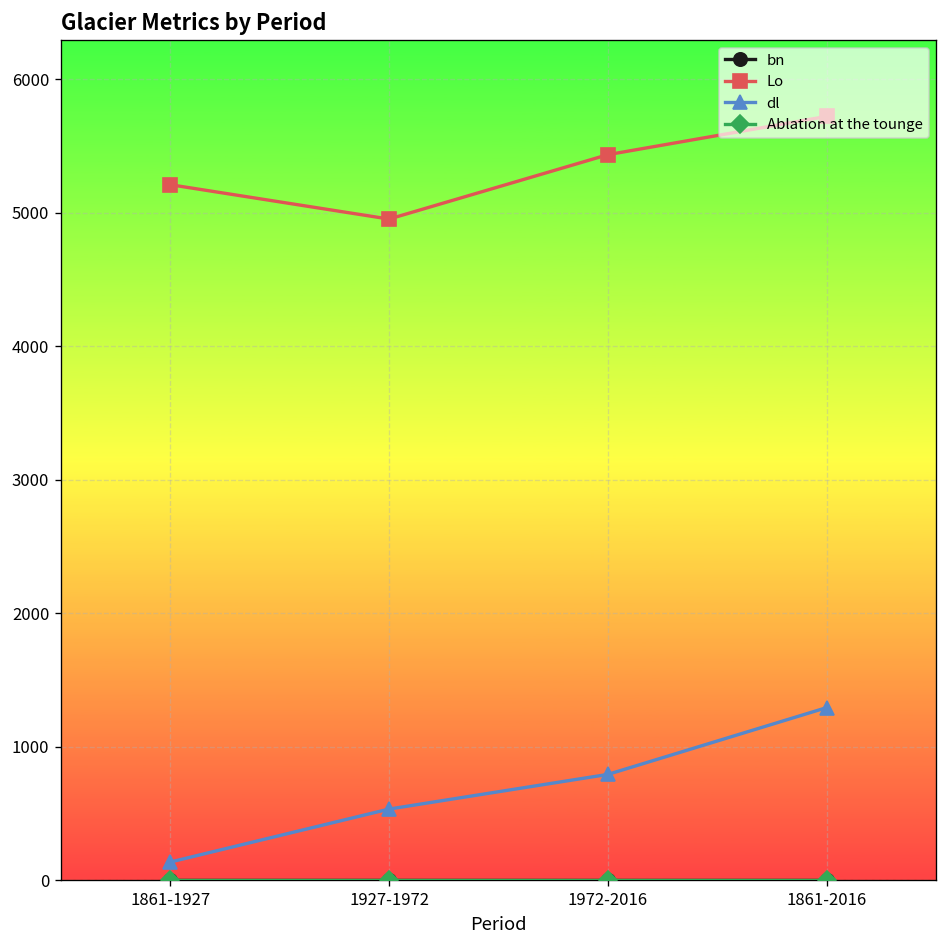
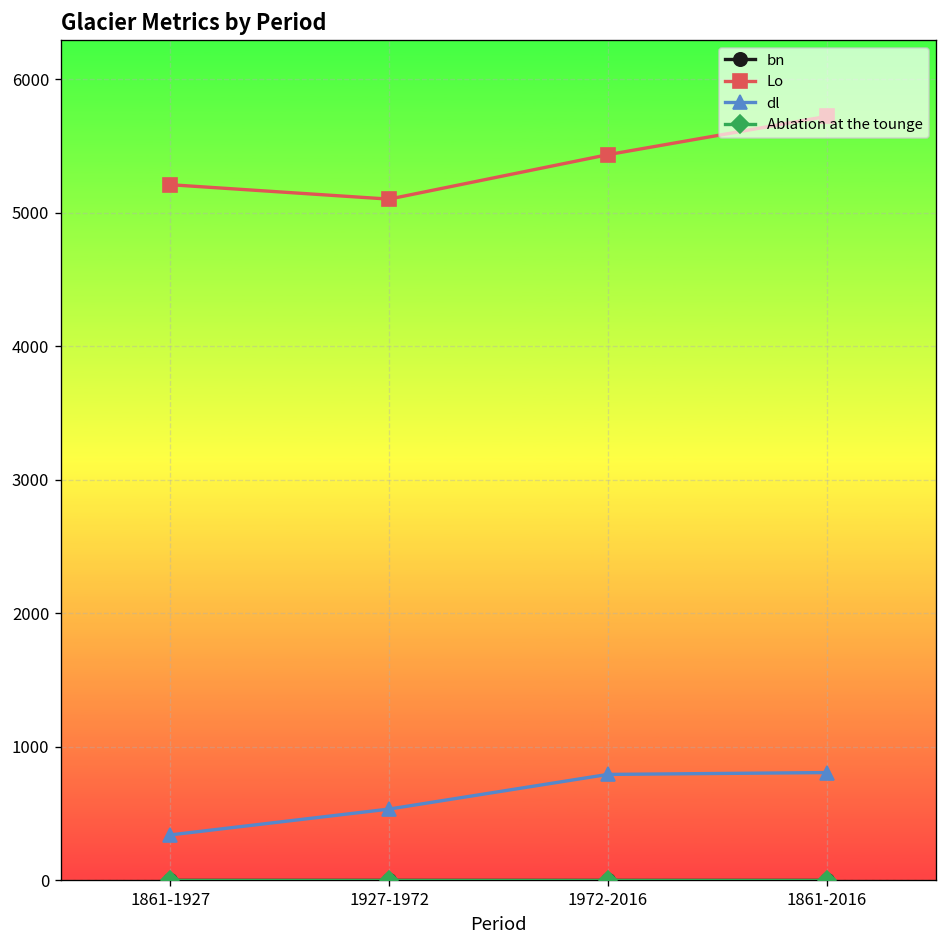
dl, 1861-1927: 140 -> 340
Lo, 1927-1972: 4950 -> 5100
dl, 1861-2016: 1290 -> 810
